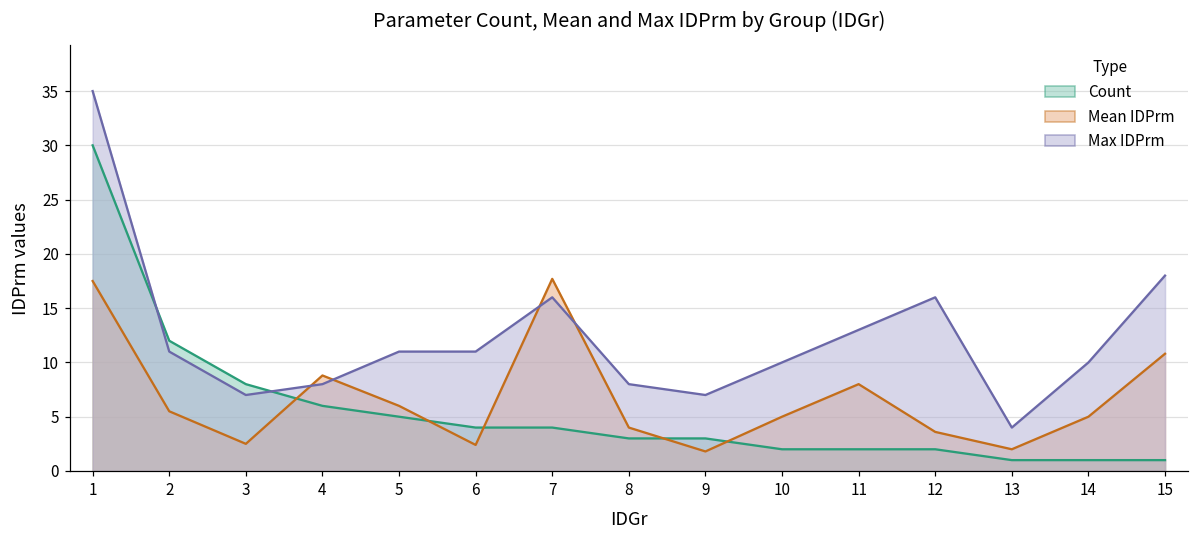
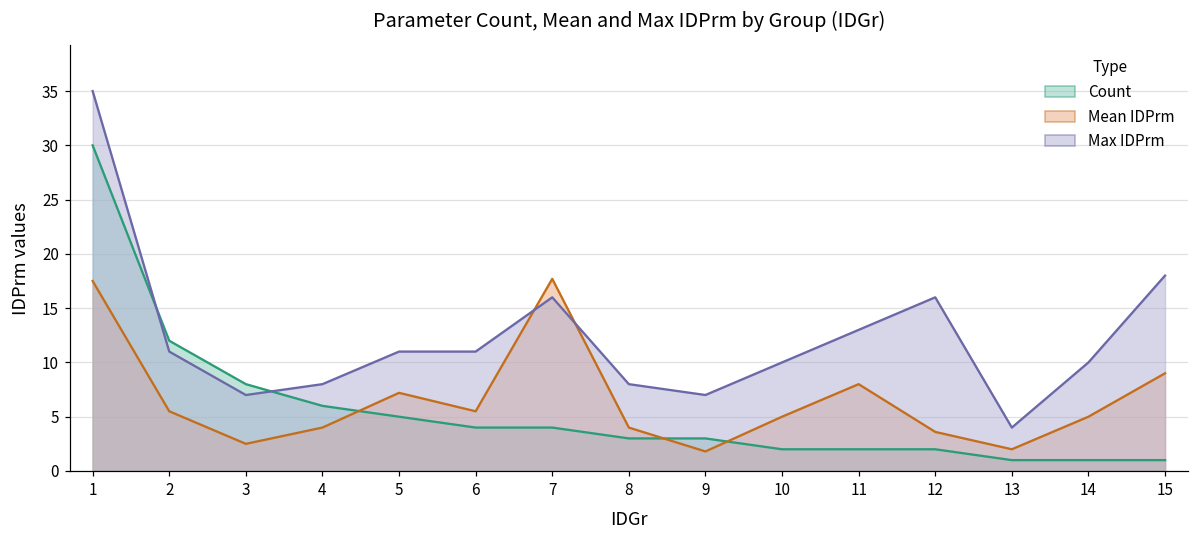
Mean IDPrm, 4: 9 -> 4
Mean IDPrm, 5: 6 -> 7
Mean IDPrm, 6: 2 -> 6
Mean IDPrm, 15: 11 -> 9
